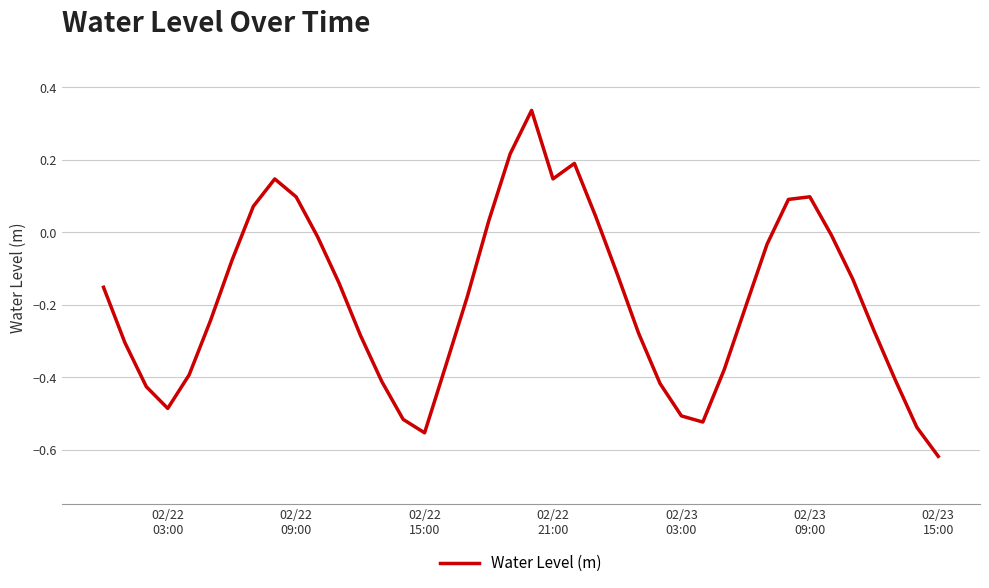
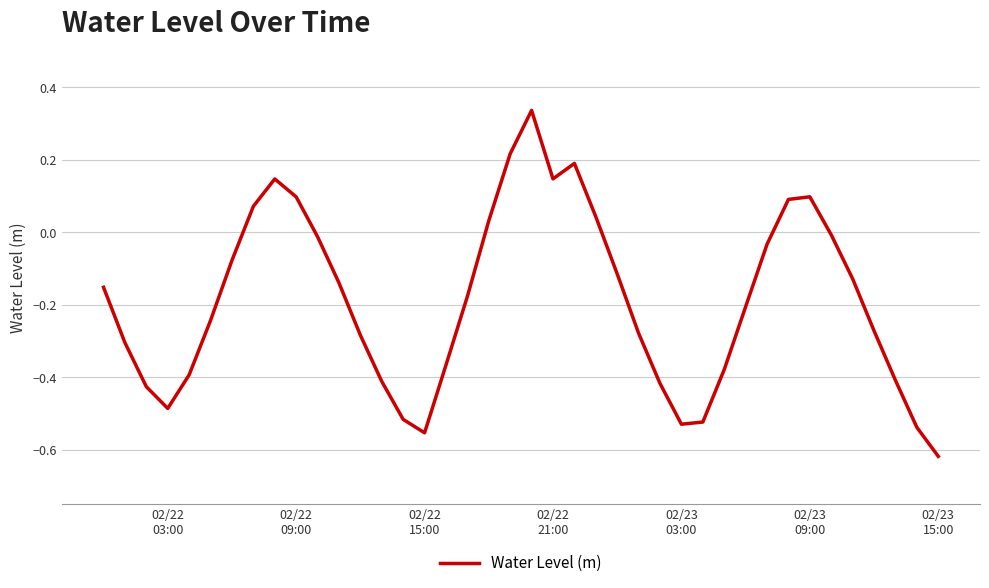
02/23 03:00: -0.51 -> -0.53
